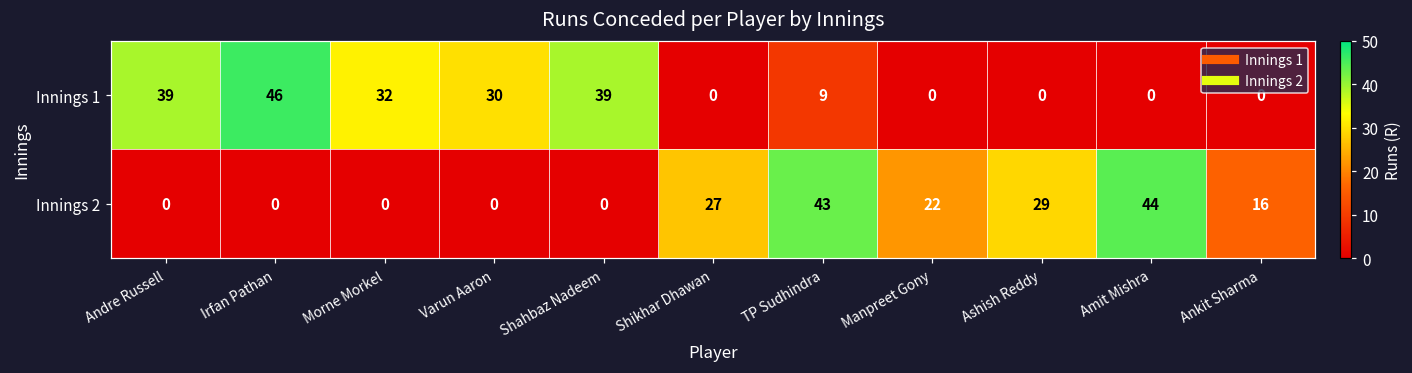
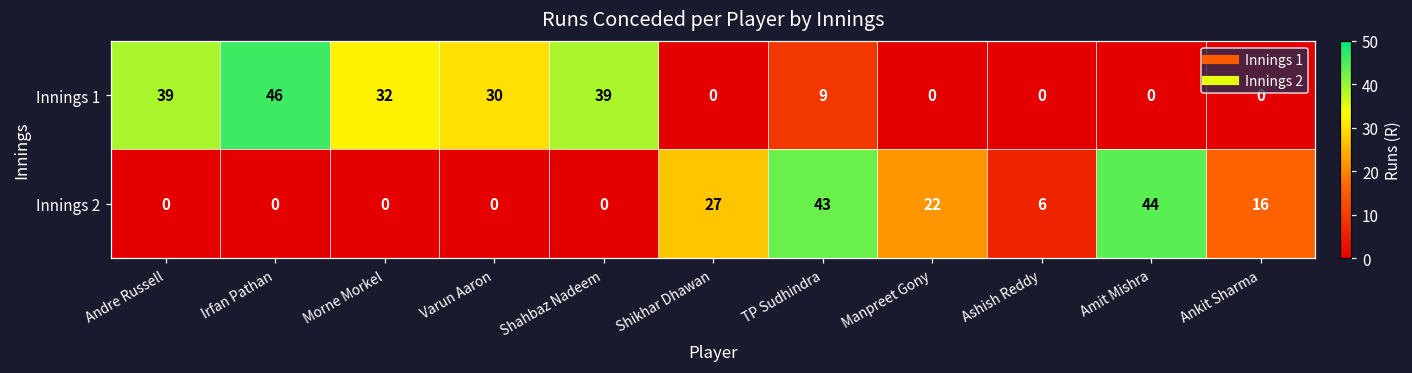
Innings 2, Ashish Reddy: 29 -> 6
